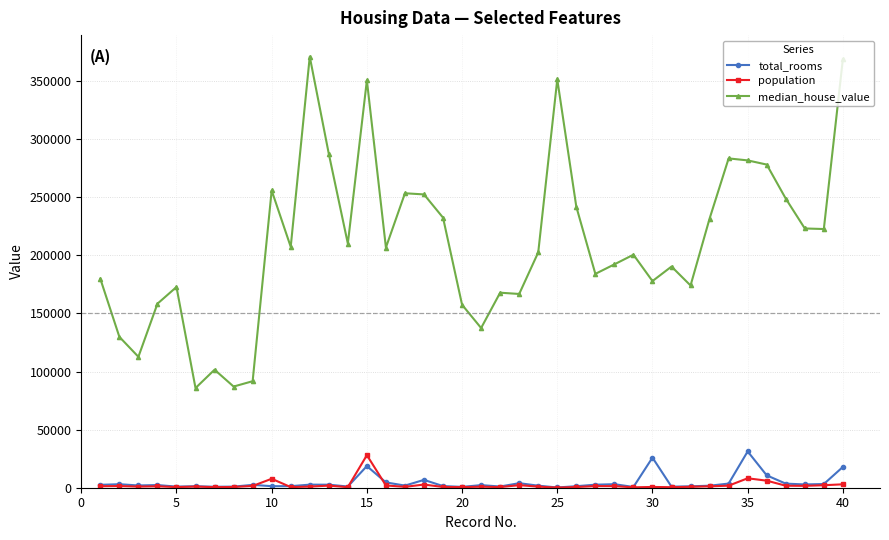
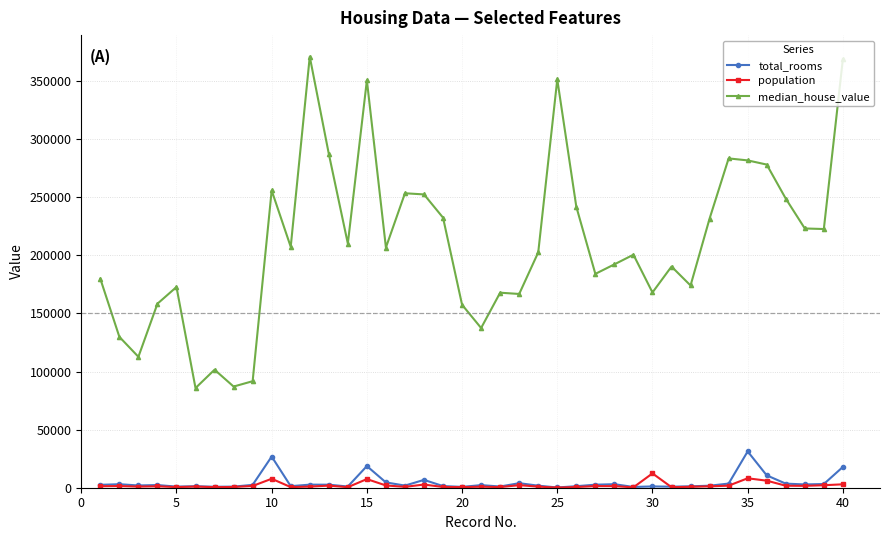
total_rooms, 10: 1000 -> 27000
population, 15: 28000 -> 7000
total_rooms, 30: 26000 -> 1000
population, 30: 1000 -> 12000
median_house_value, 30: 178000 -> 168000
